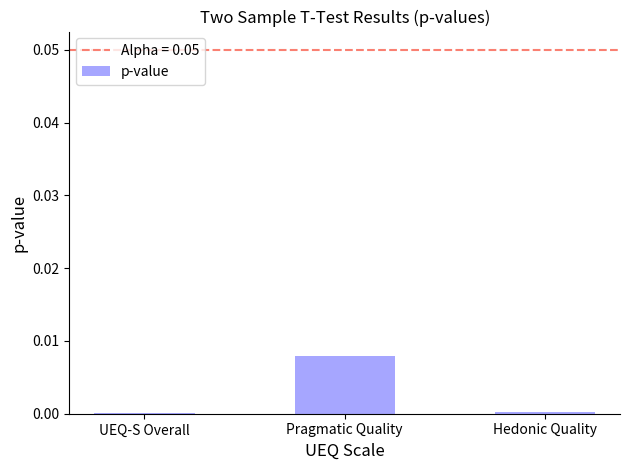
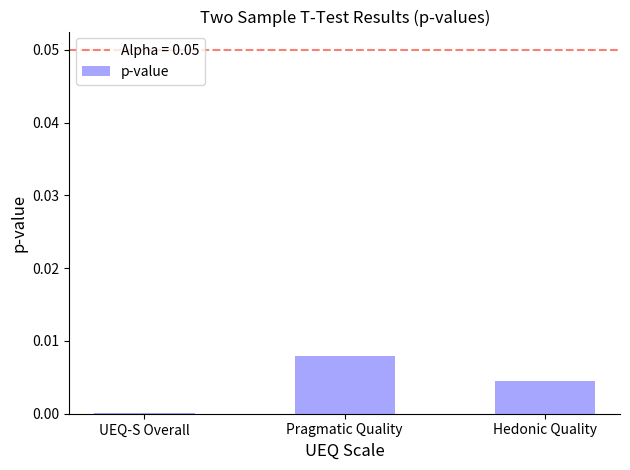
Hedonic Quality: 0.000 -> 0.005
